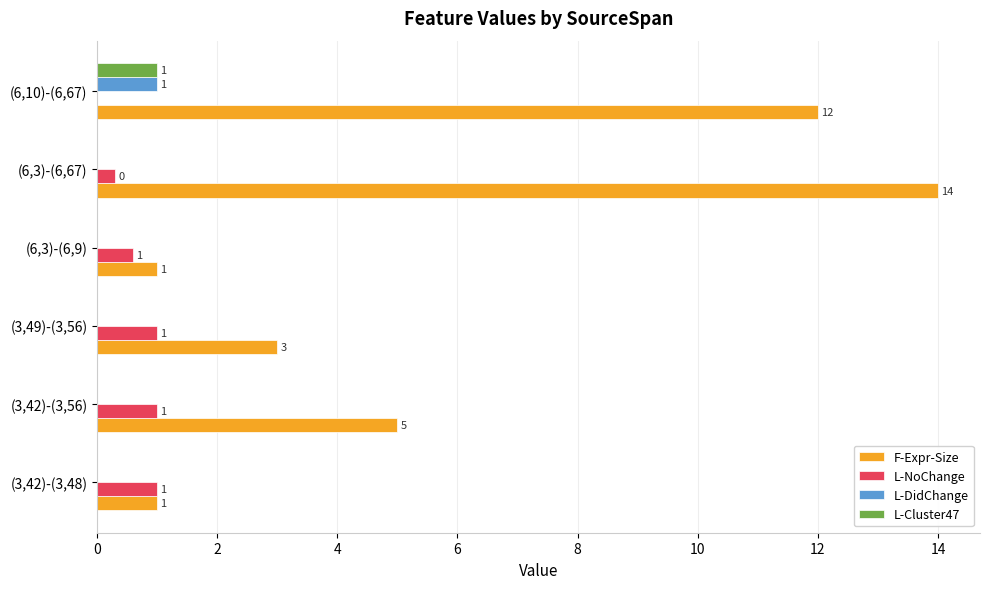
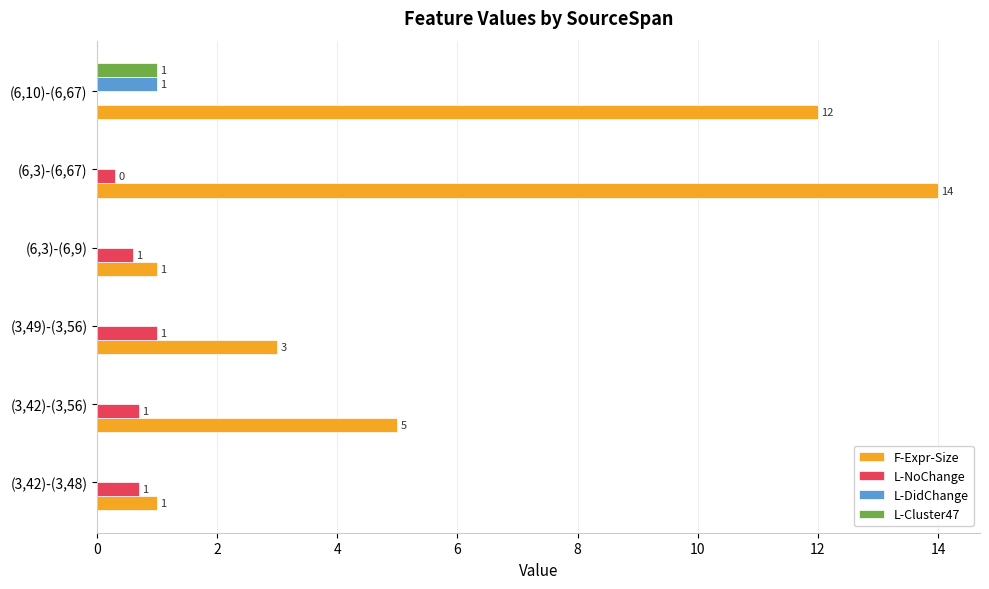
L-NoChange, (3,42)-(3,56): 1.0 -> 0.7
L-NoChange, (3,42)-(3,48): 1.0 -> 0.7
